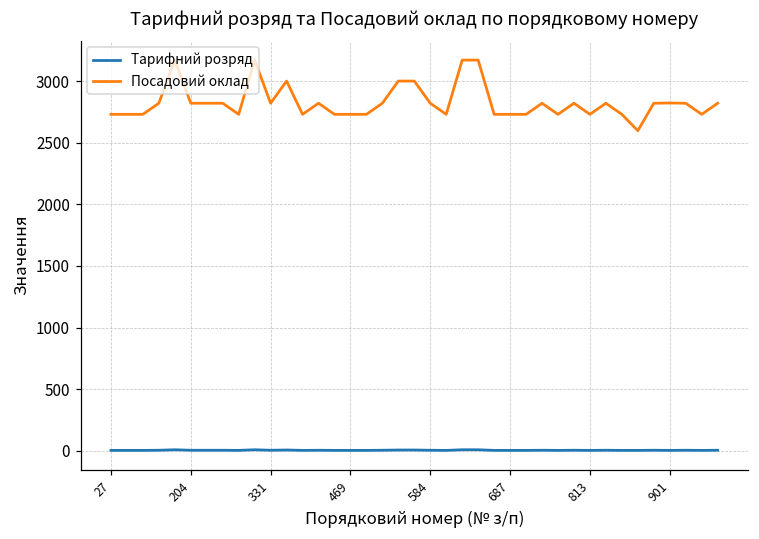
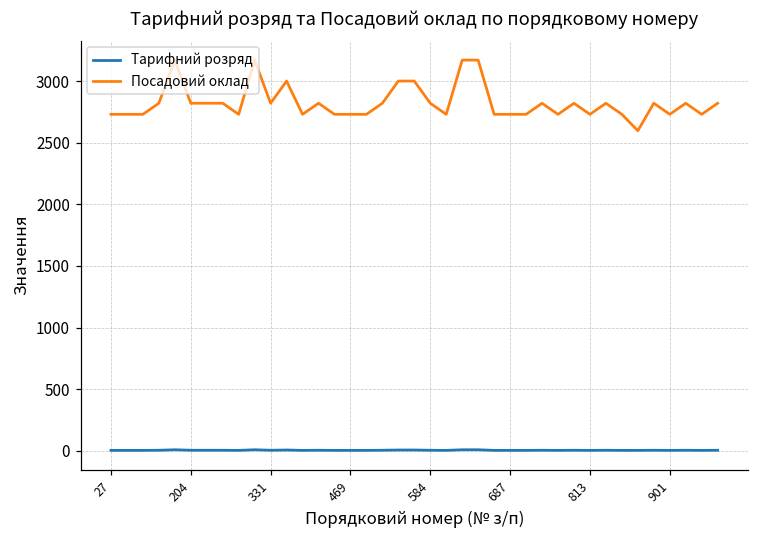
Посадовий оклад, 901: 2820 -> 2730
